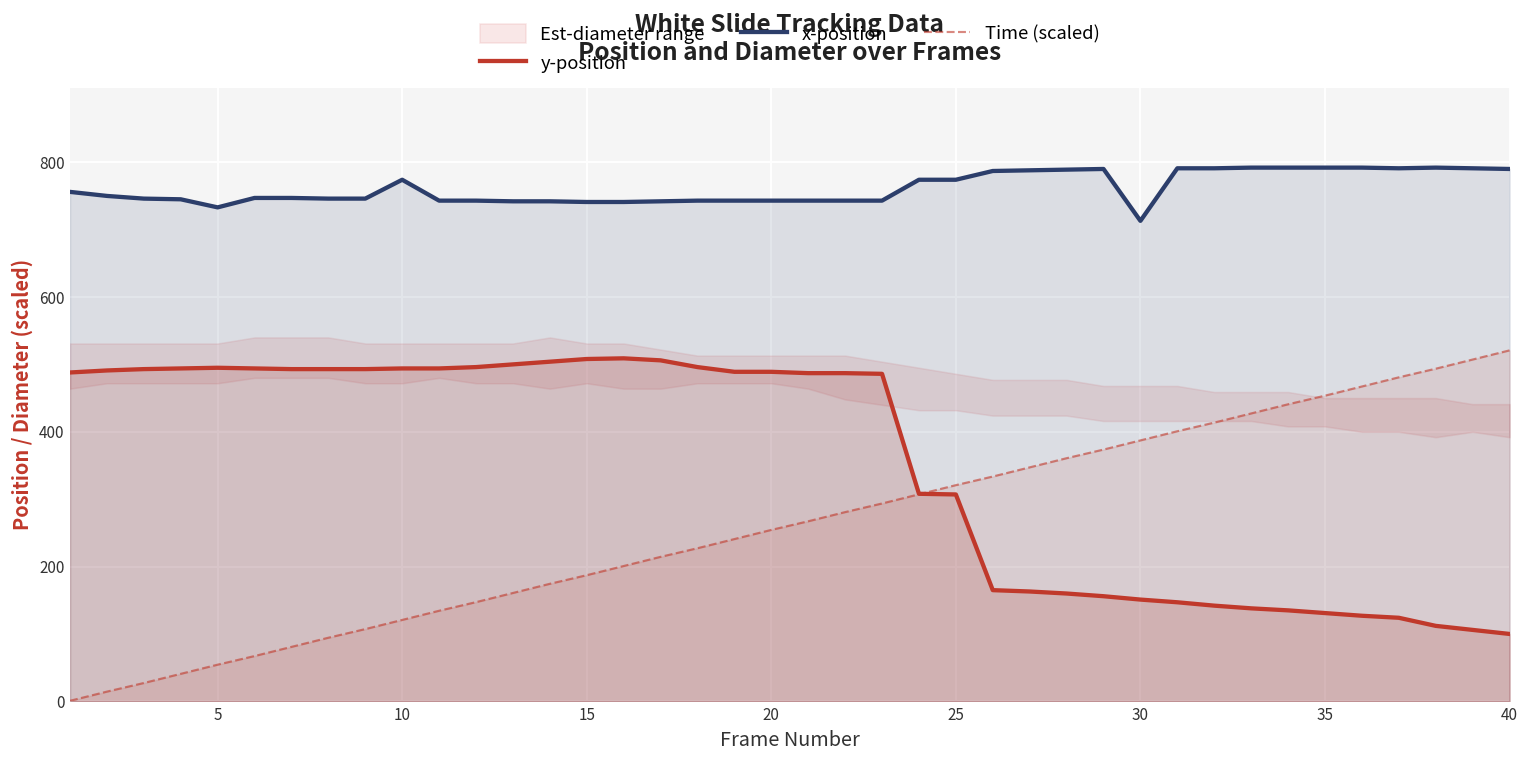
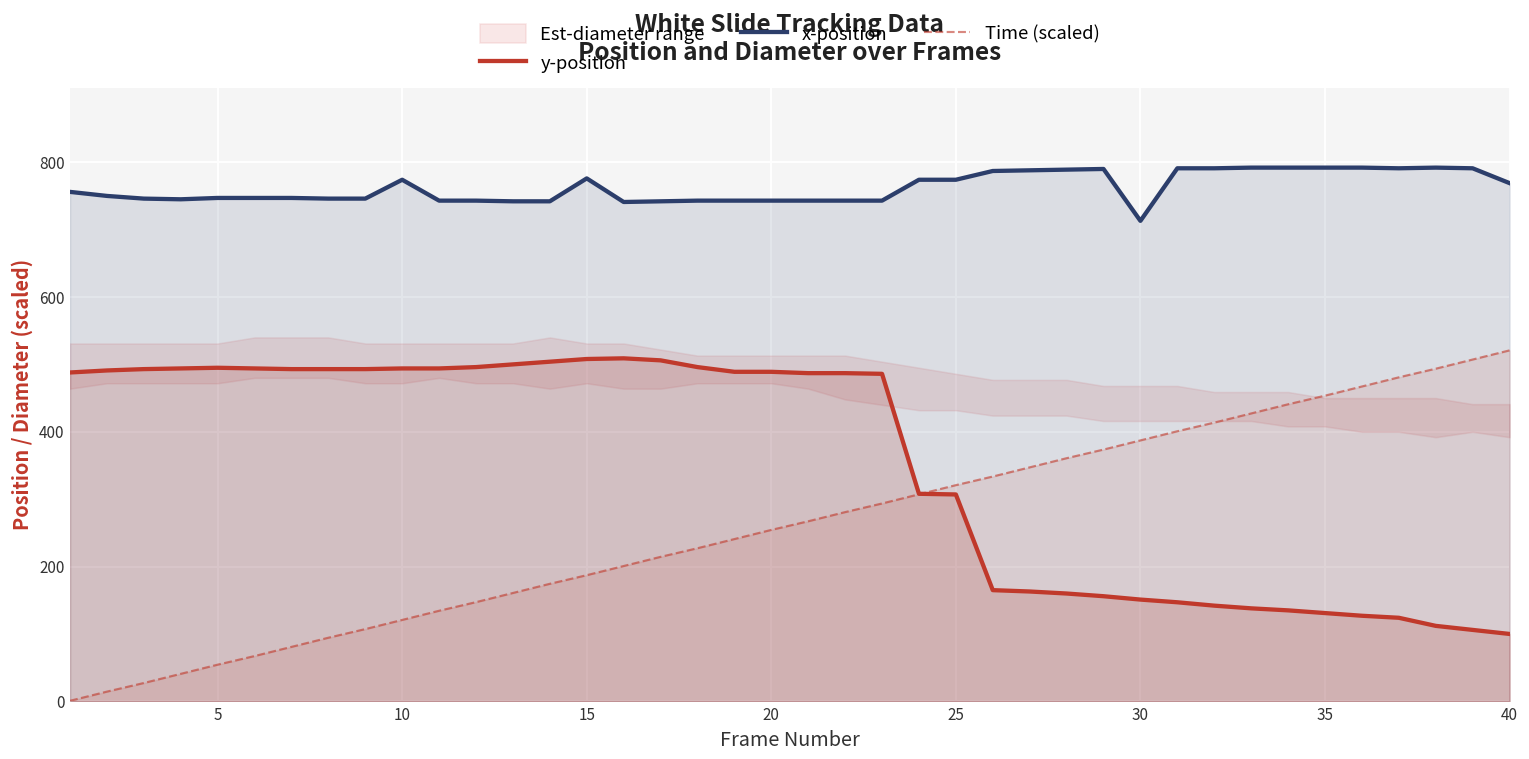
x-position, 5: 730 -> 750
x-position, 15: 740 -> 780
x-position, 40: 790 -> 770
